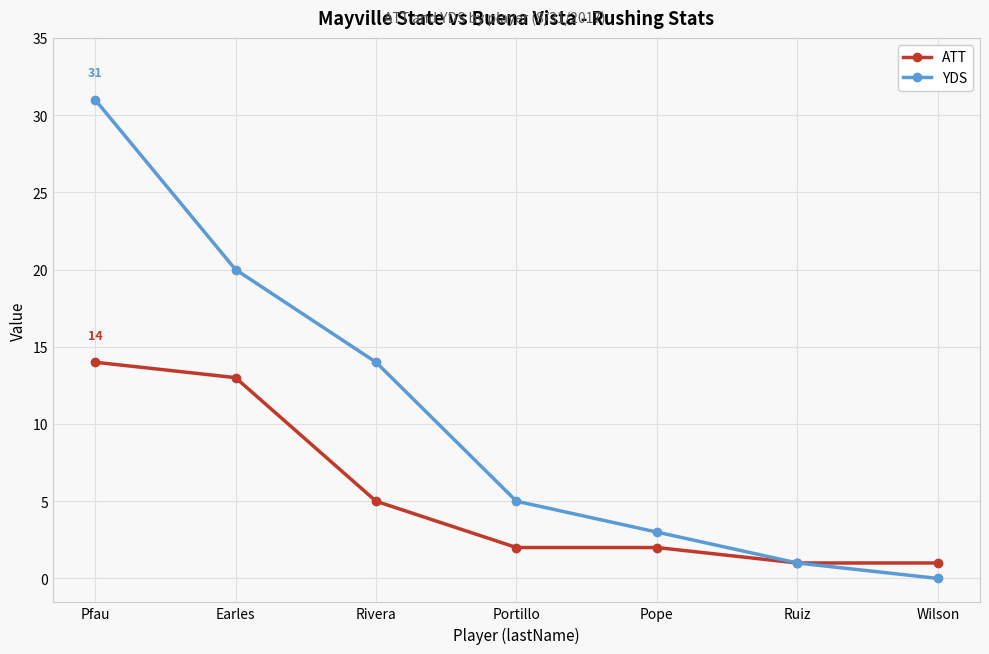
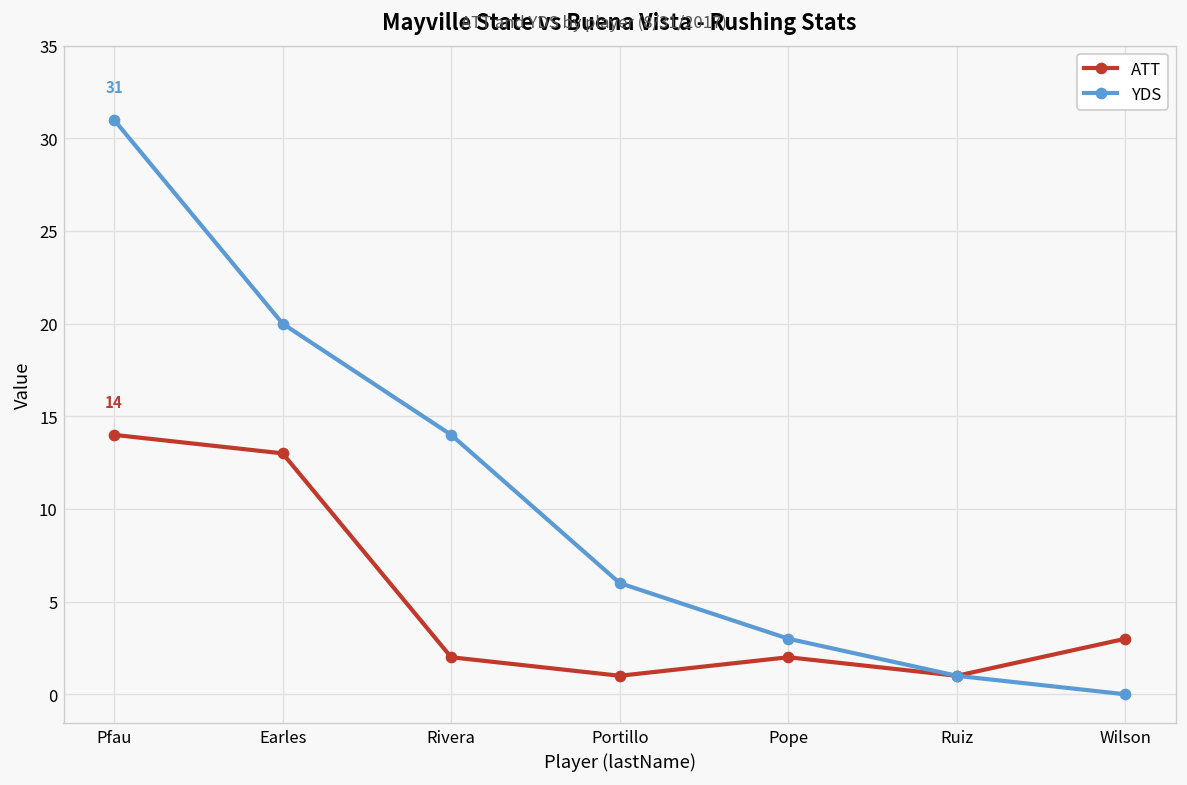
ATT, Rivera: 5 -> 2
ATT, Portillo: 2 -> 1
YDS, Portillo: 5 -> 6
ATT, Wilson: 1 -> 3
